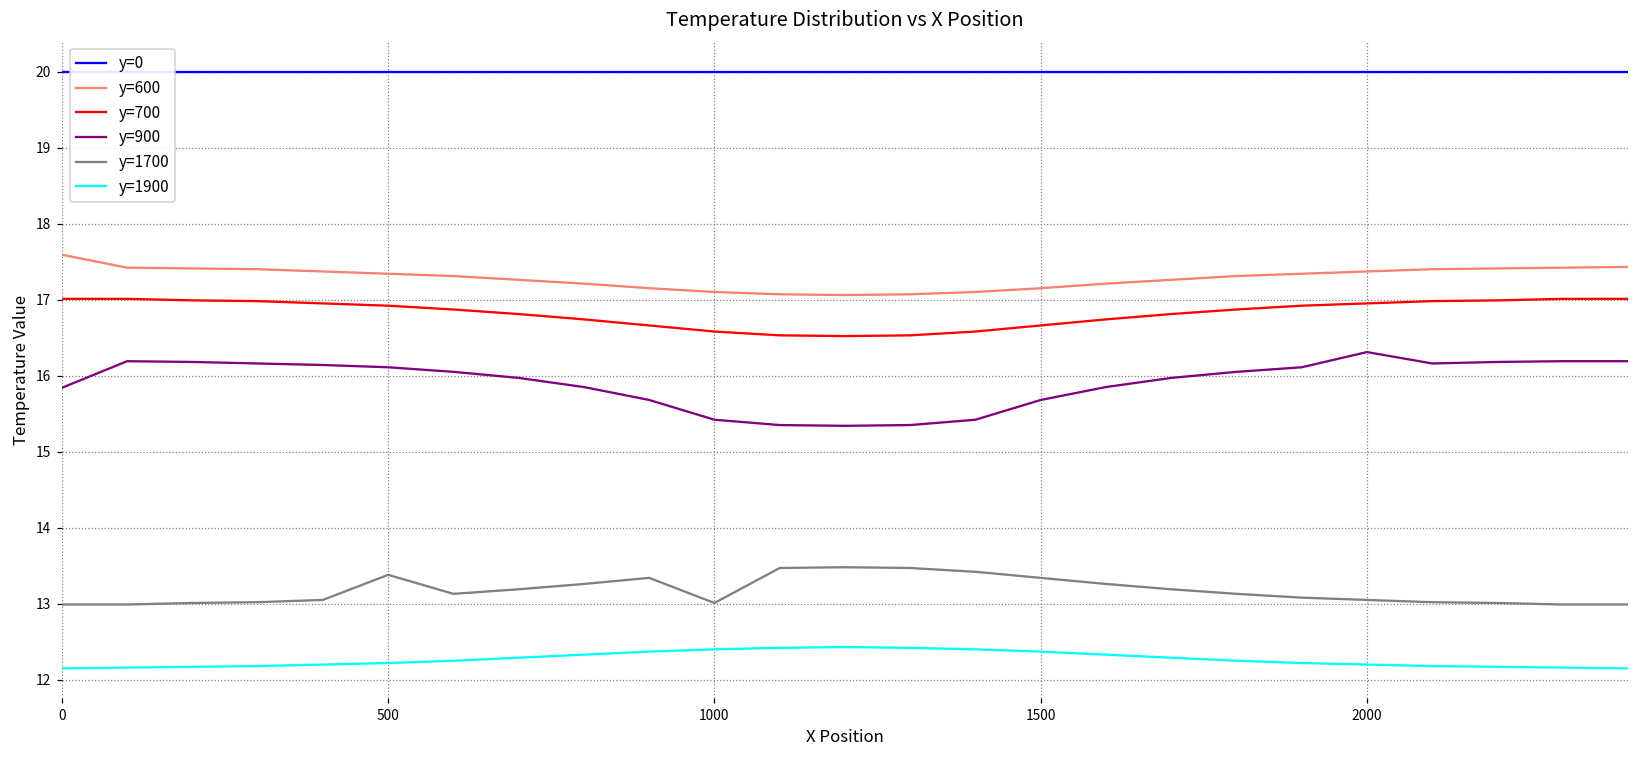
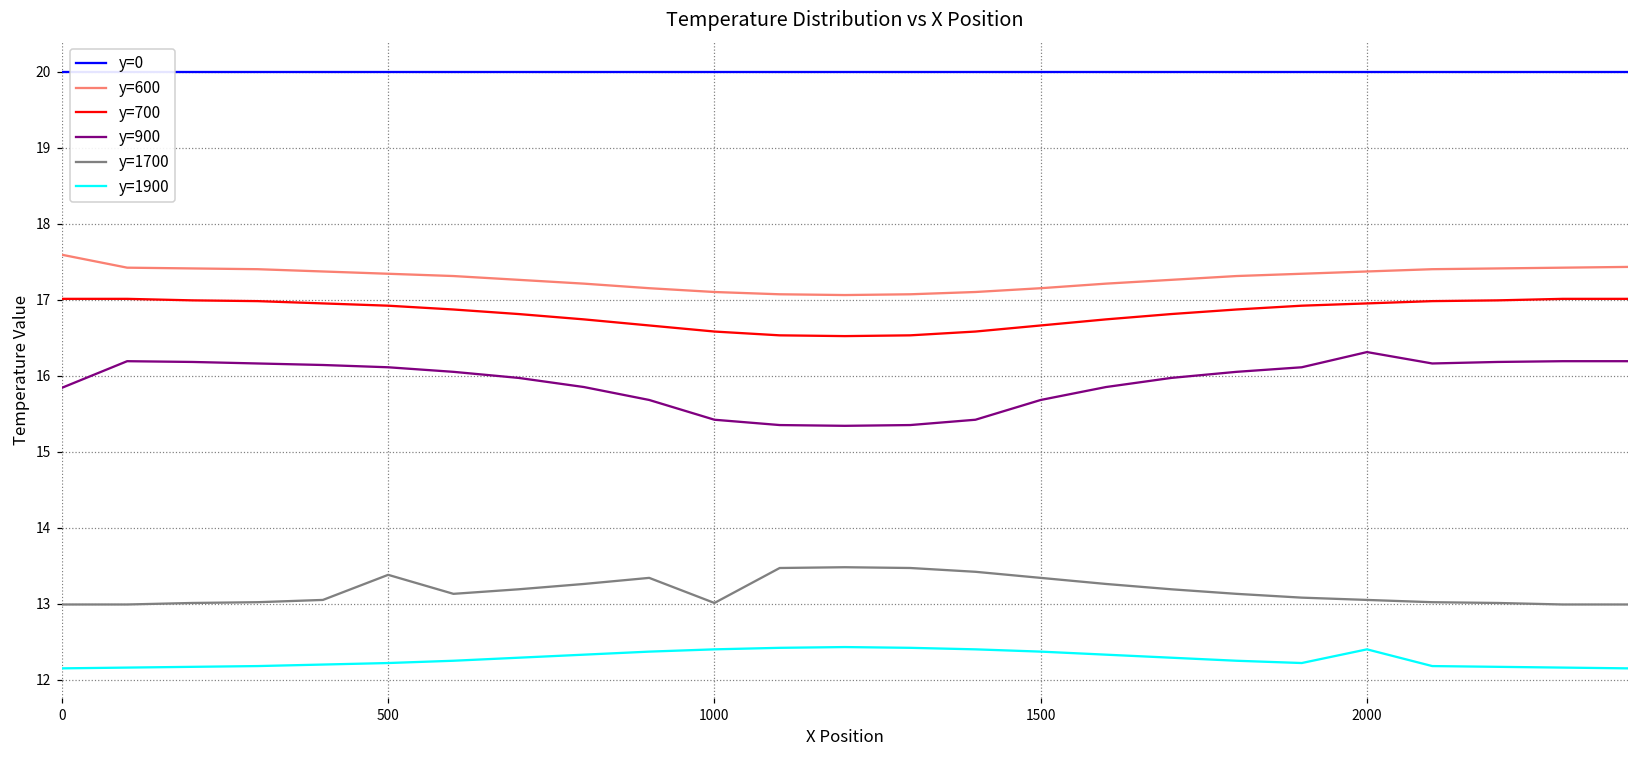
y=1900, 2000: 12.2 -> 12.4
